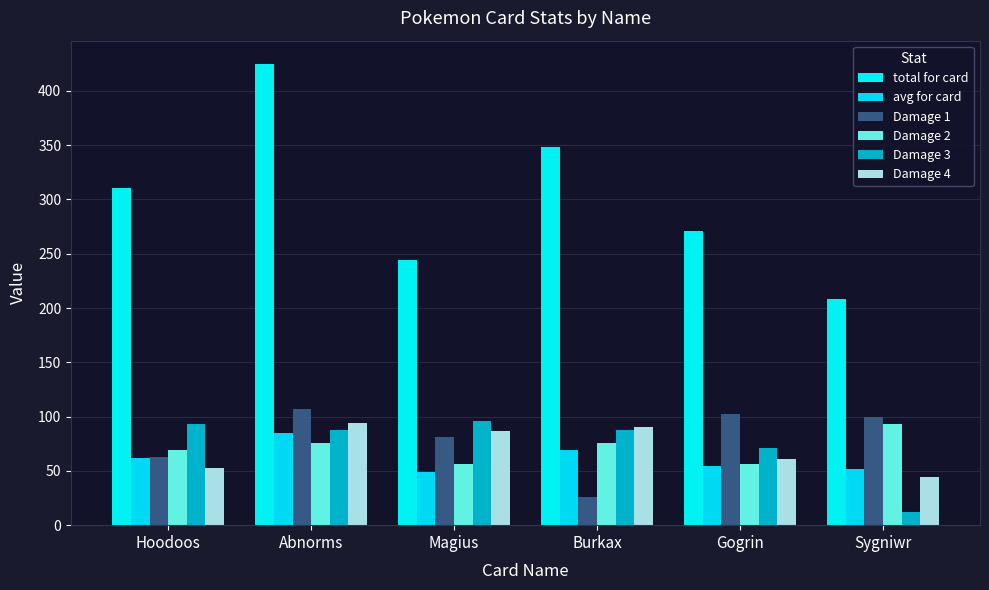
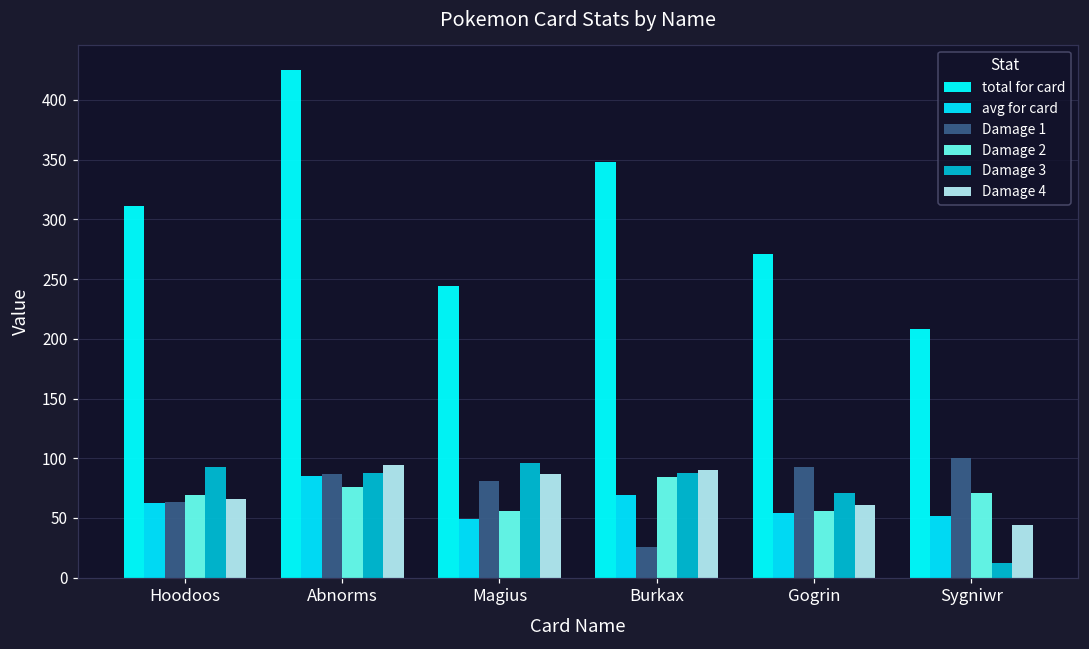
Damage 4, Hoodoos: 53 -> 66
Damage 1, Abnorms: 107 -> 87
Damage 2, Burkax: 76 -> 84
Damage 1, Gogrin: 102 -> 93
Damage 2, Sygniwr: 93 -> 71
